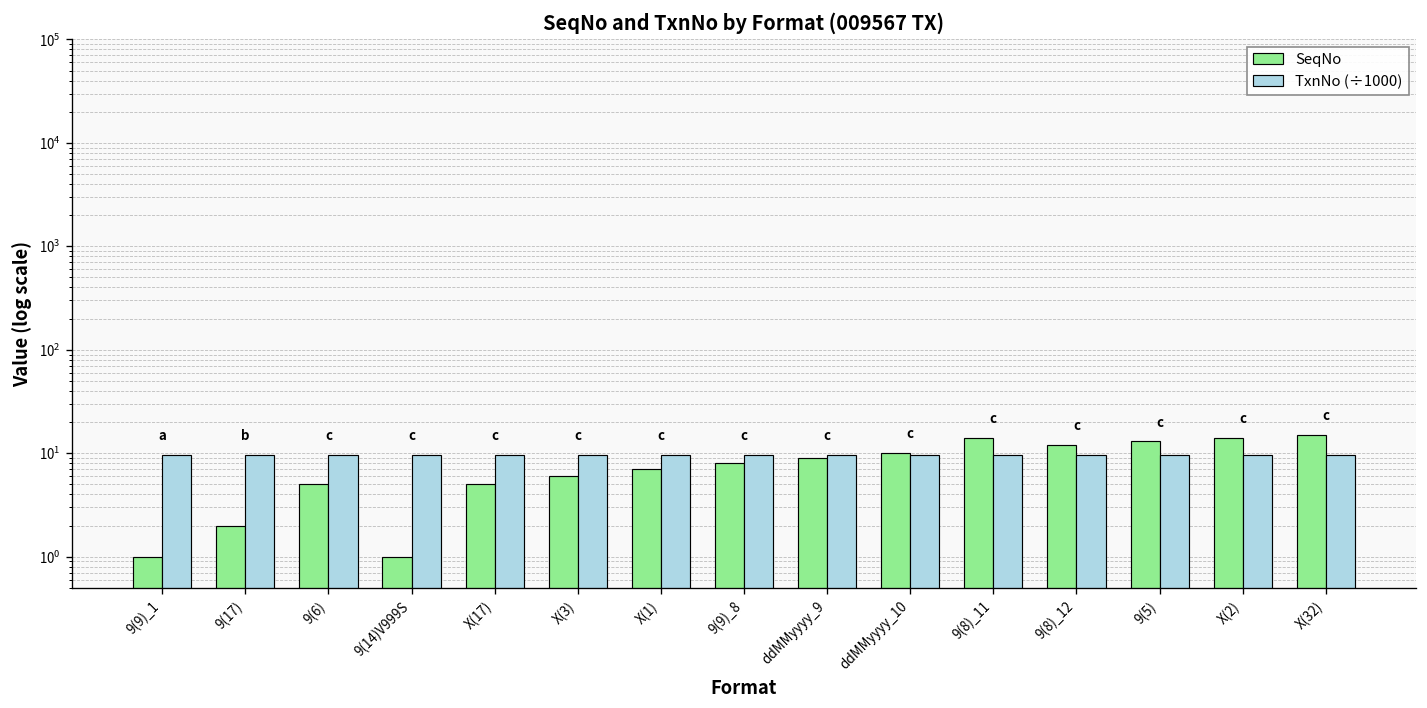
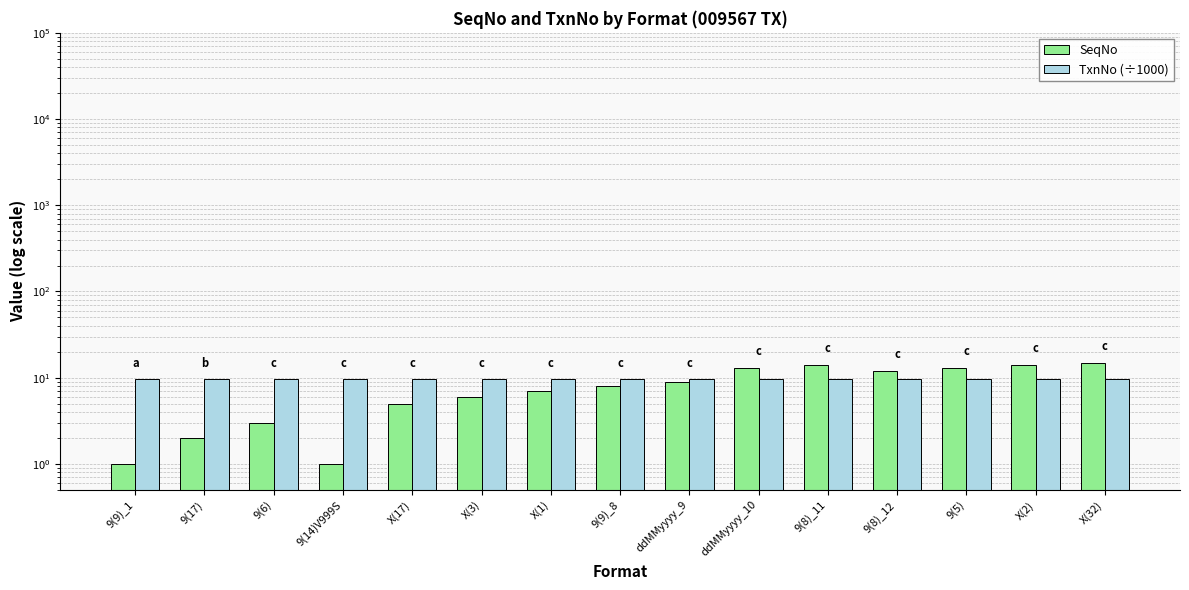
SeqNo, 9(6): 5 -> 3
SeqNo, ddMMyyyy_10: 10 -> 13
